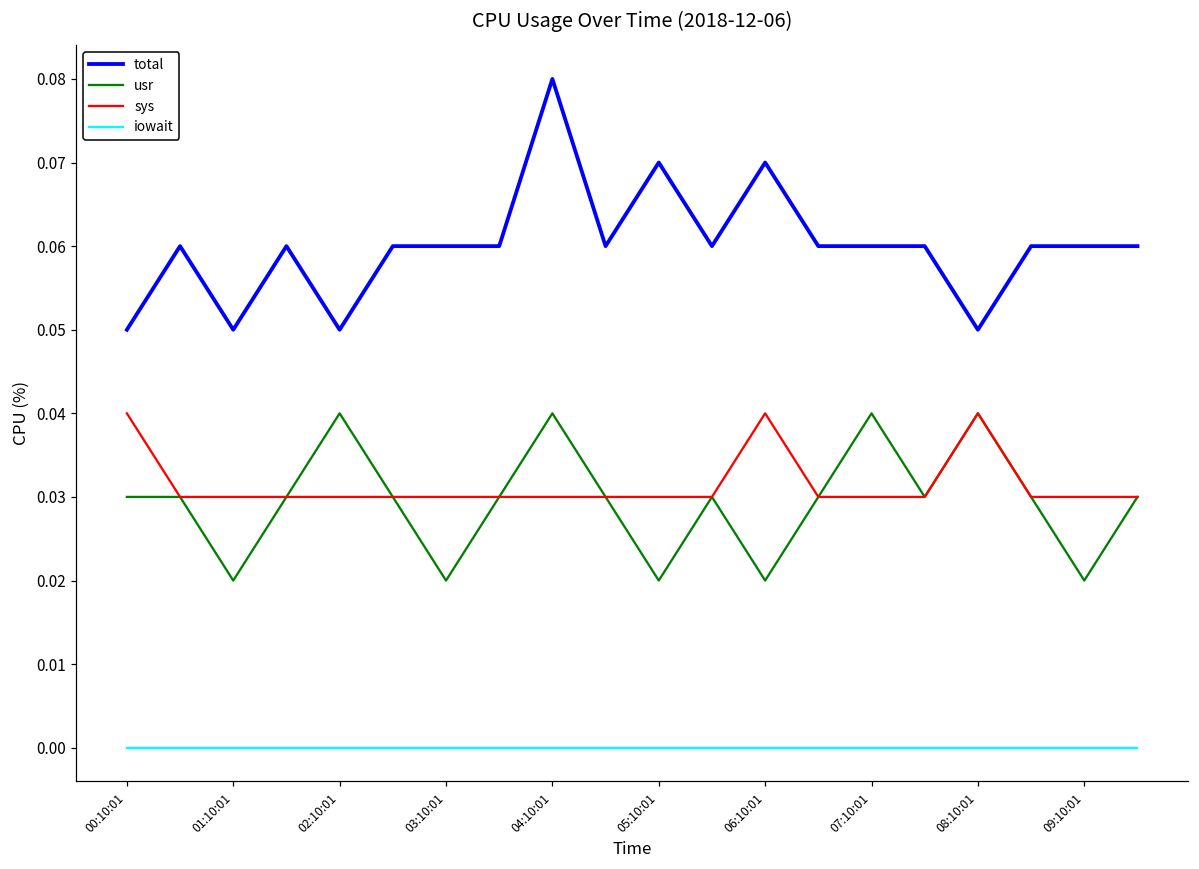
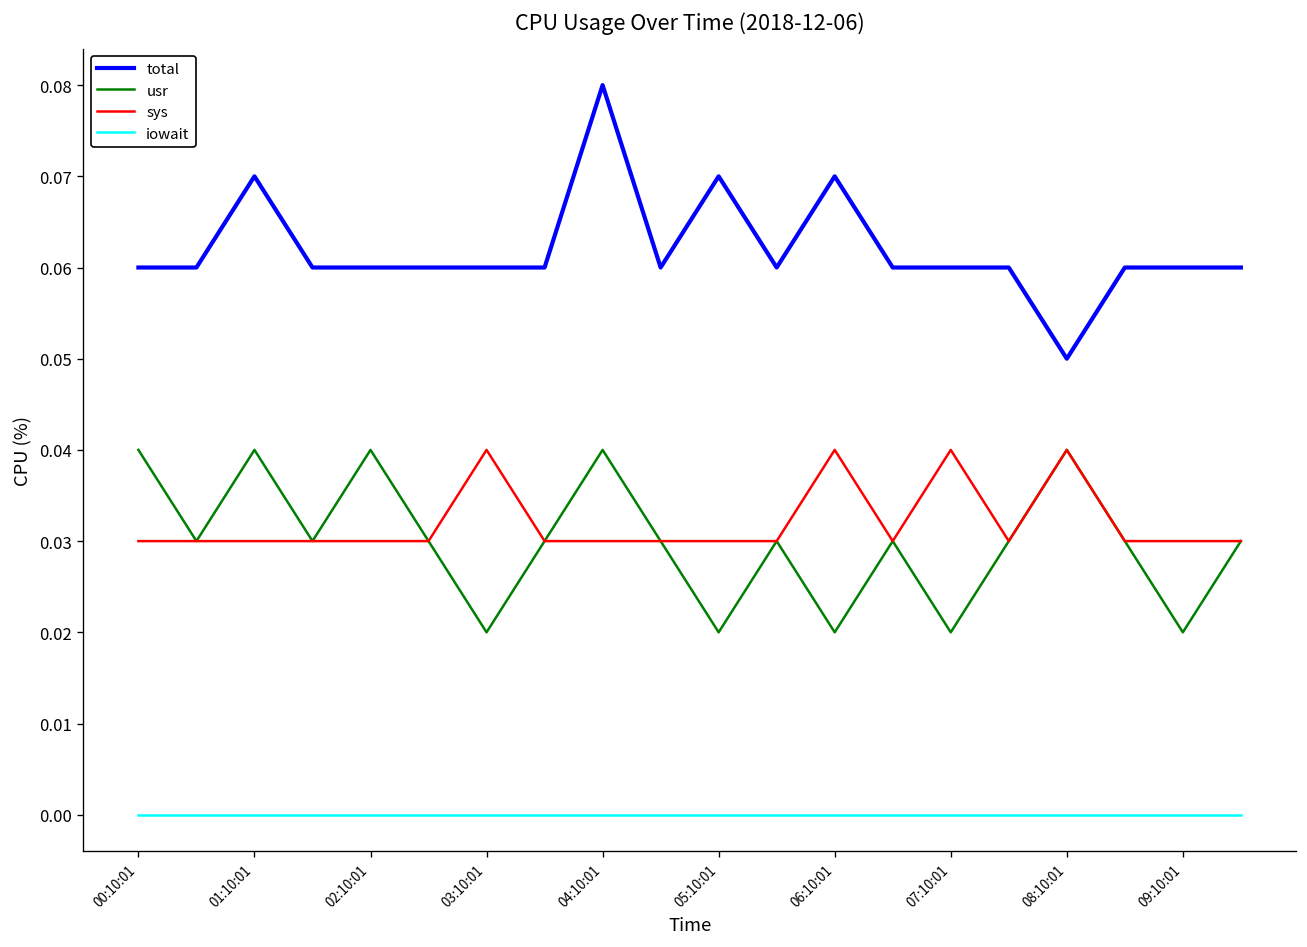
total, 00:10:01: 0.05 -> 0.06
usr, 00:10:01: 0.03 -> 0.04
sys, 00:10:01: 0.04 -> 0.03
total, 01:10:01: 0.05 -> 0.07
usr, 01:10:01: 0.02 -> 0.04
total, 02:10:01: 0.05 -> 0.06
sys, 03:10:01: 0.03 -> 0.04
usr, 07:10:01: 0.04 -> 0.02
sys, 07:10:01: 0.03 -> 0.04
